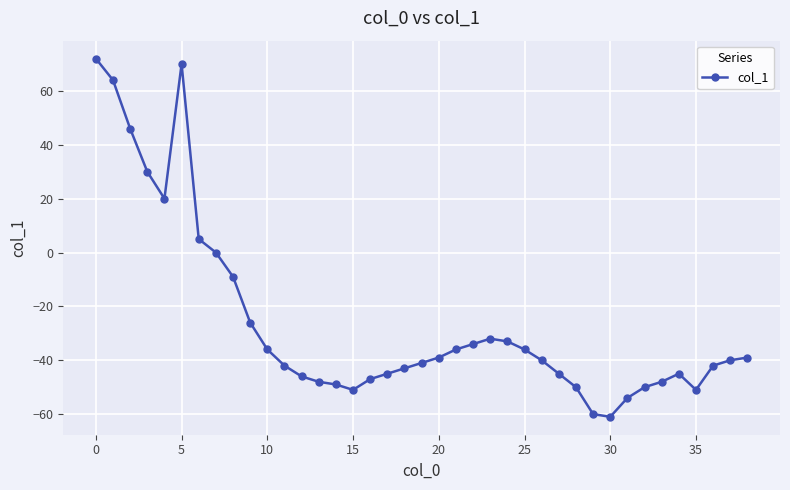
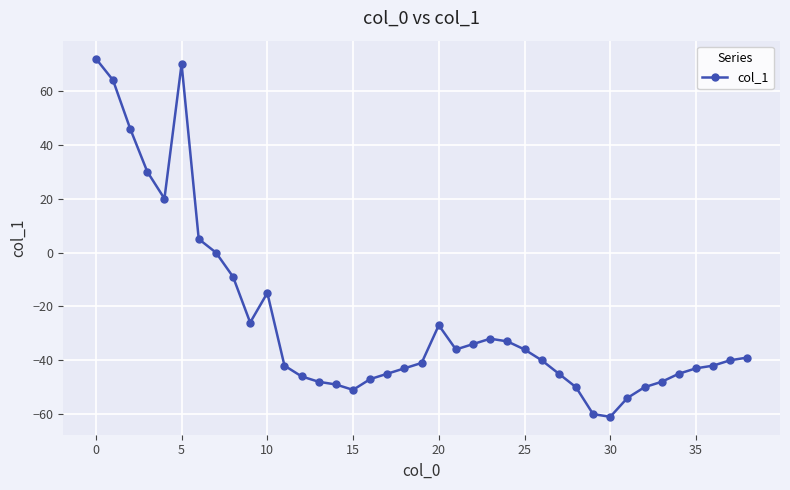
10: -36 -> -15
20: -39 -> -27
35: -51 -> -43
